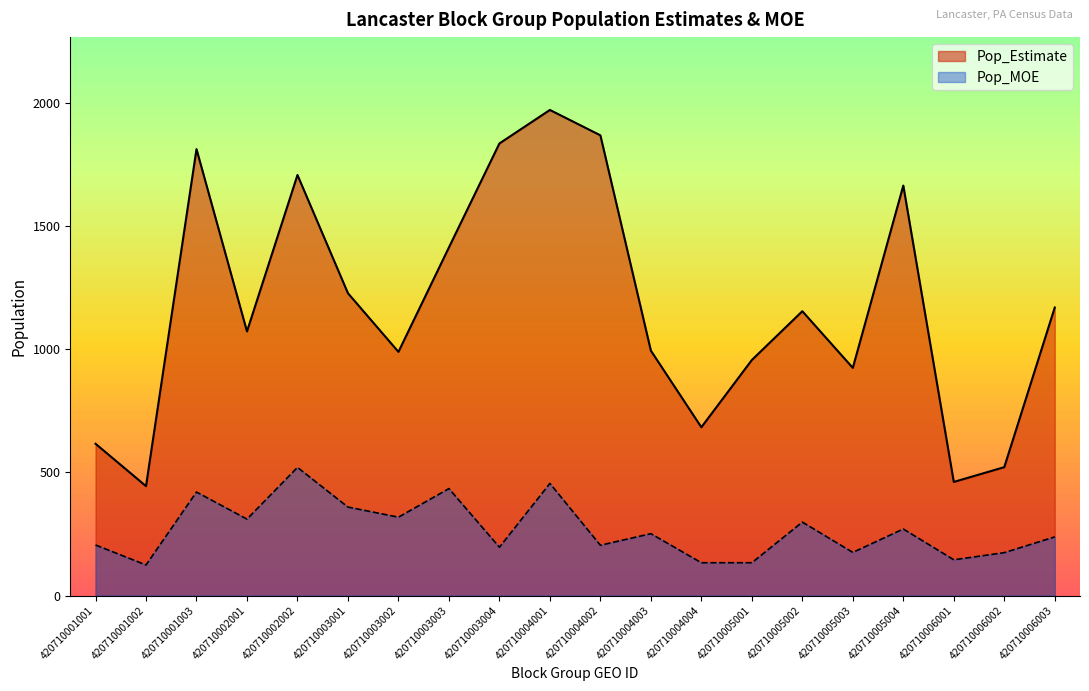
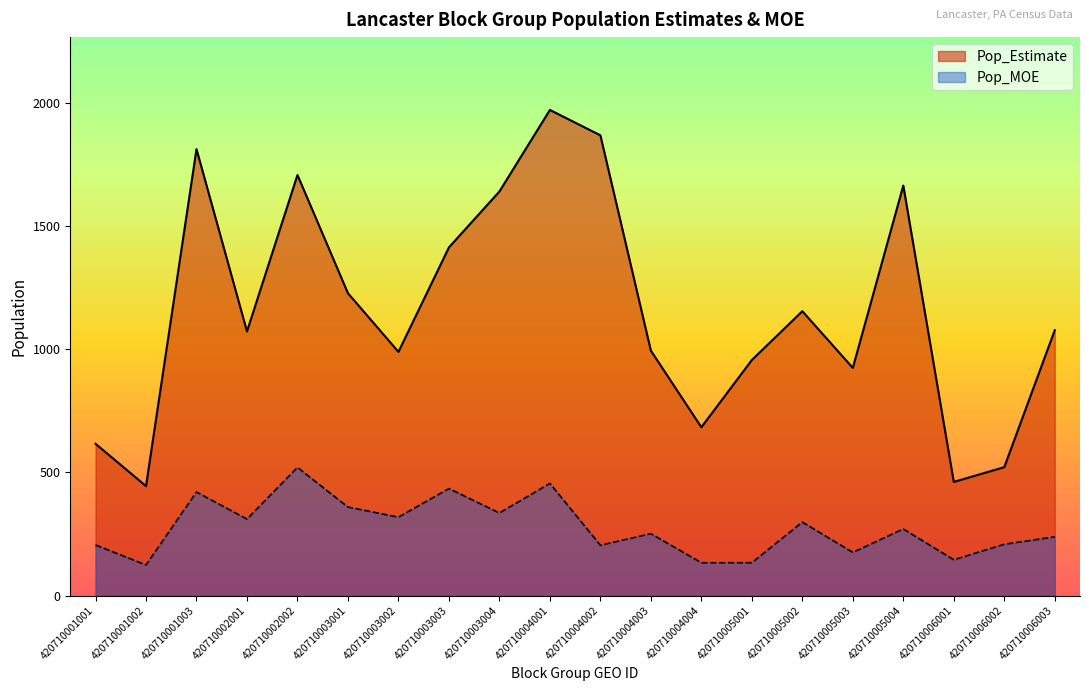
Pop_Estimate, 420710003004: 1840 -> 1640
Pop_MOE, 420710003004: 200 -> 340
Pop_MOE, 420710006002: 170 -> 210
Pop_Estimate, 420710006003: 1170 -> 1080
